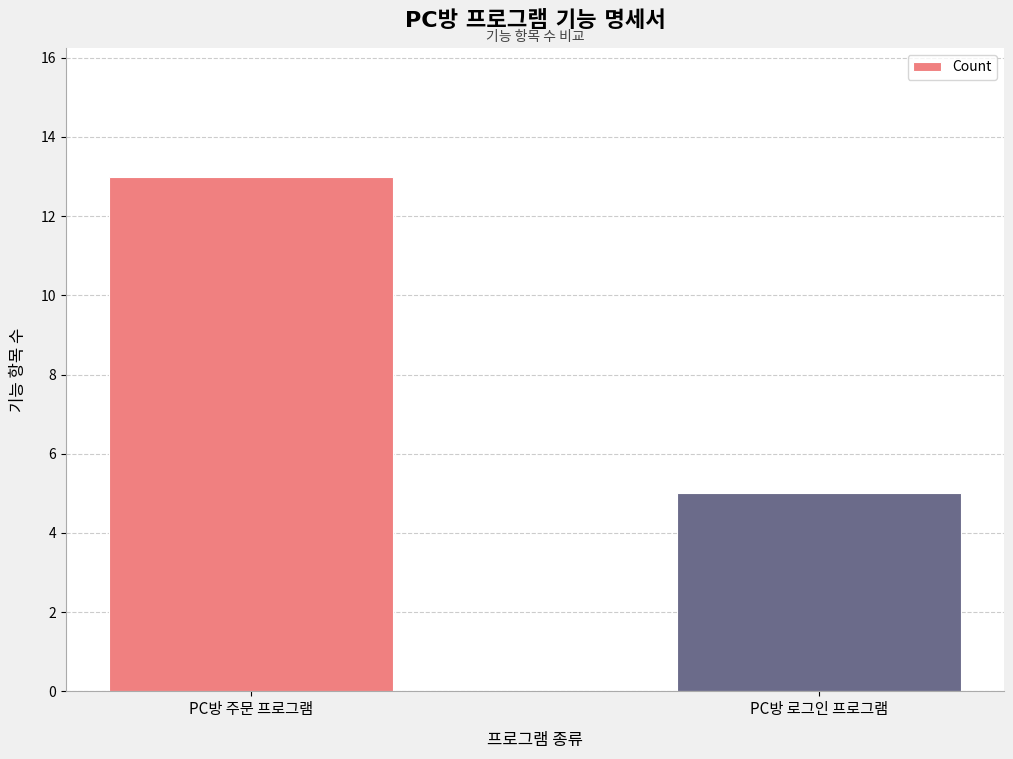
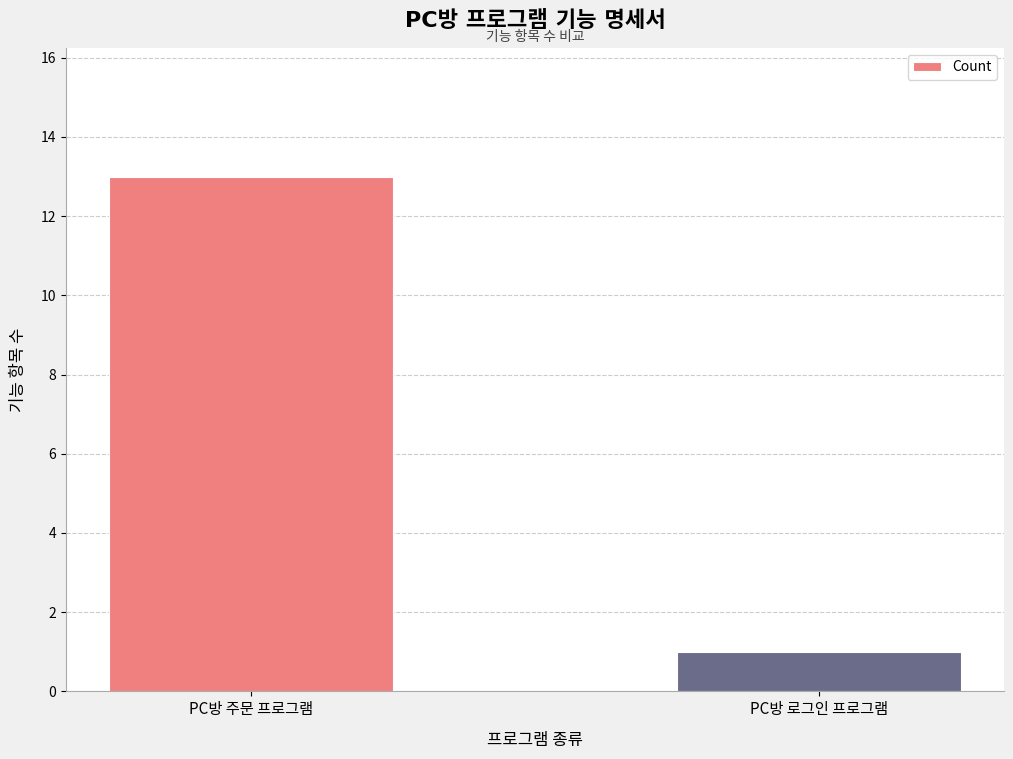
PC방 로그인 프로그램: 5 -> 1
